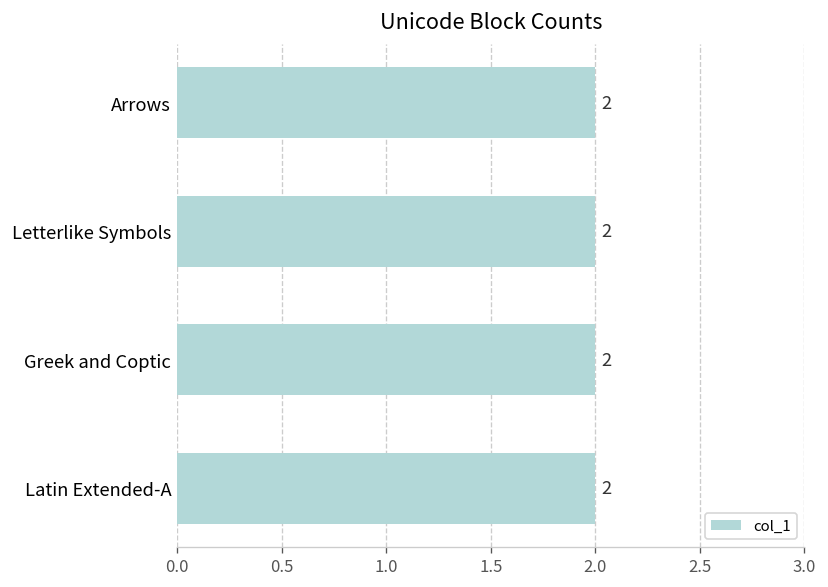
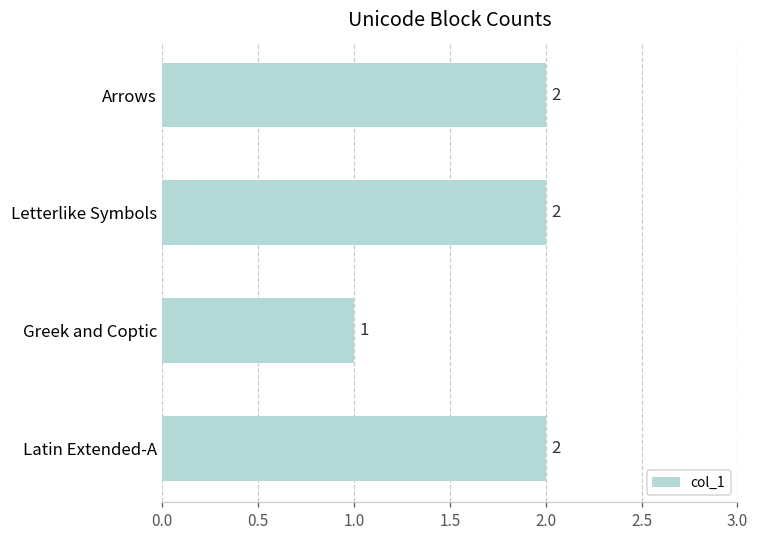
Greek and Coptic: 2 -> 1
